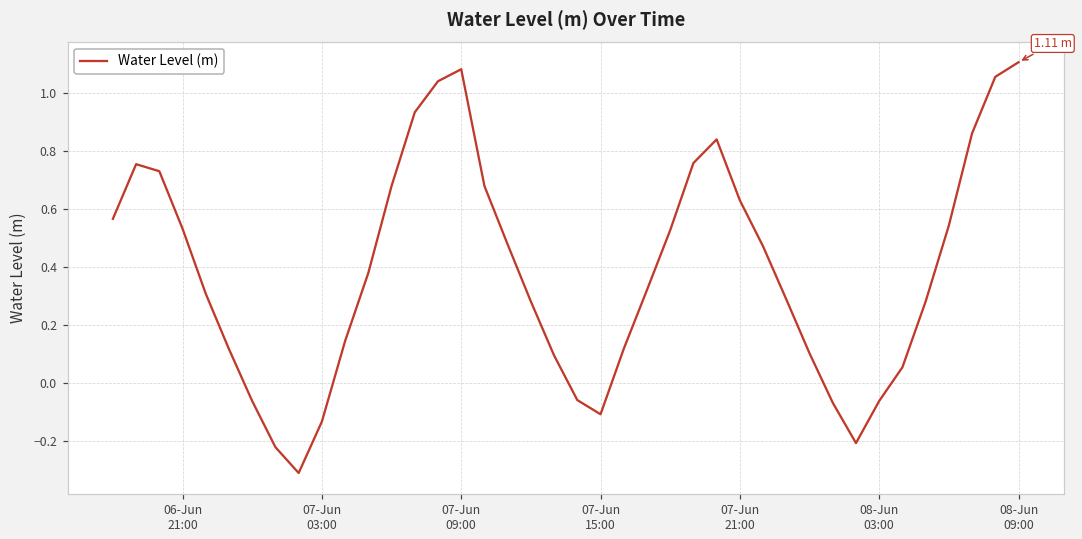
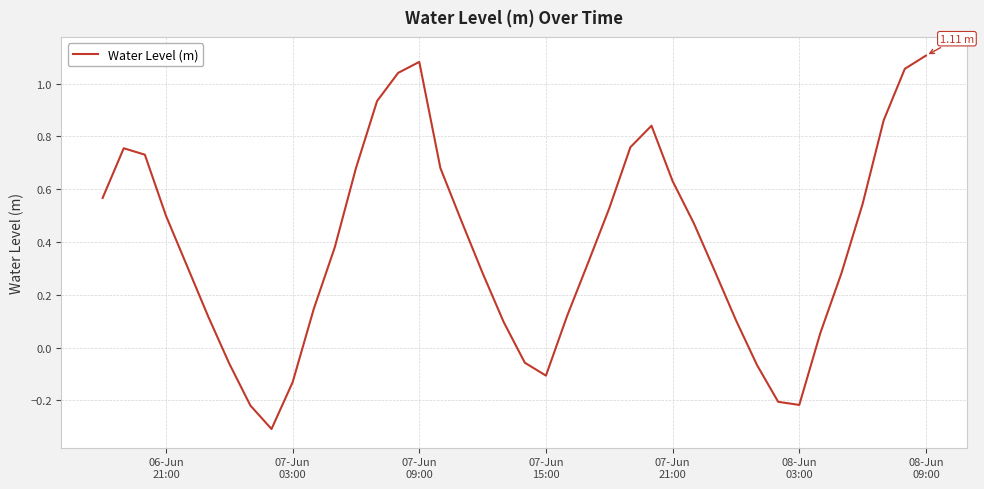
06-Jun 21:00: 0.53 -> 0.50
08-Jun 03:00: -0.06 -> -0.22
